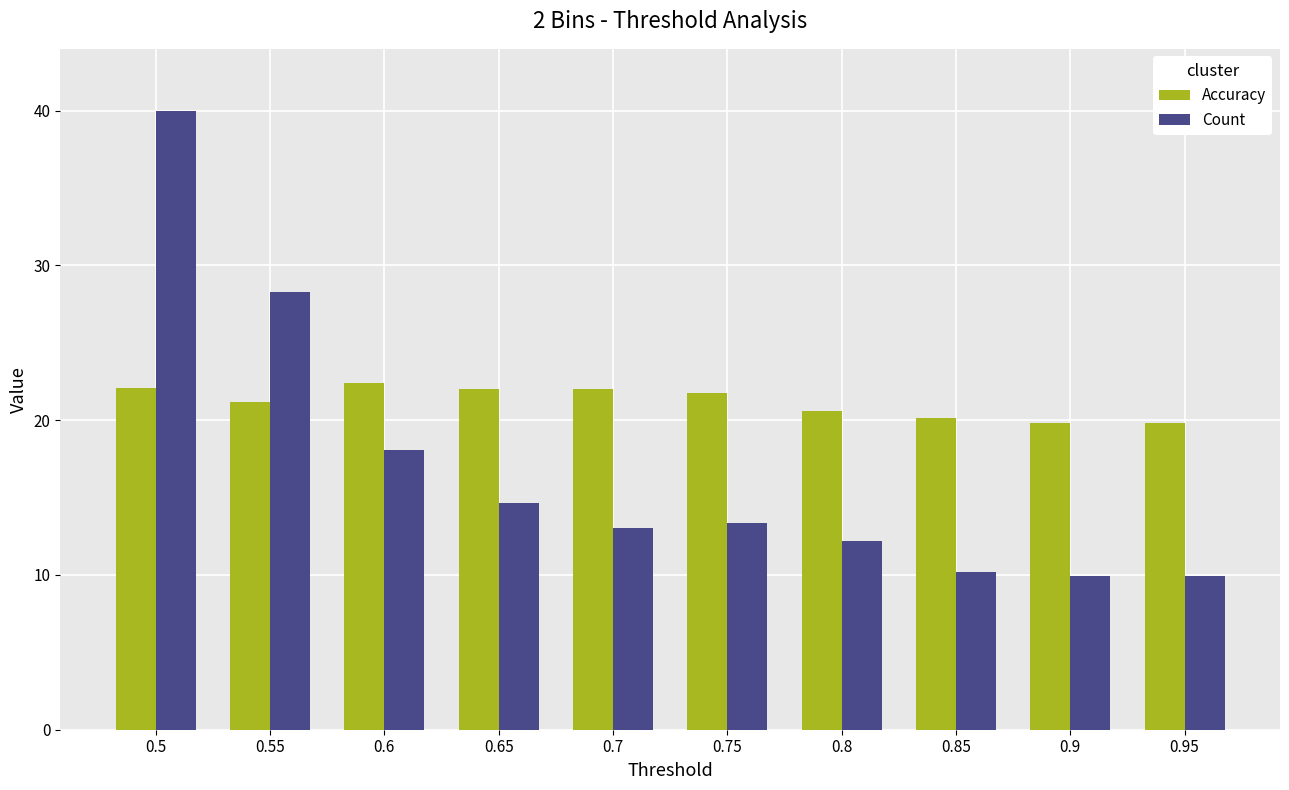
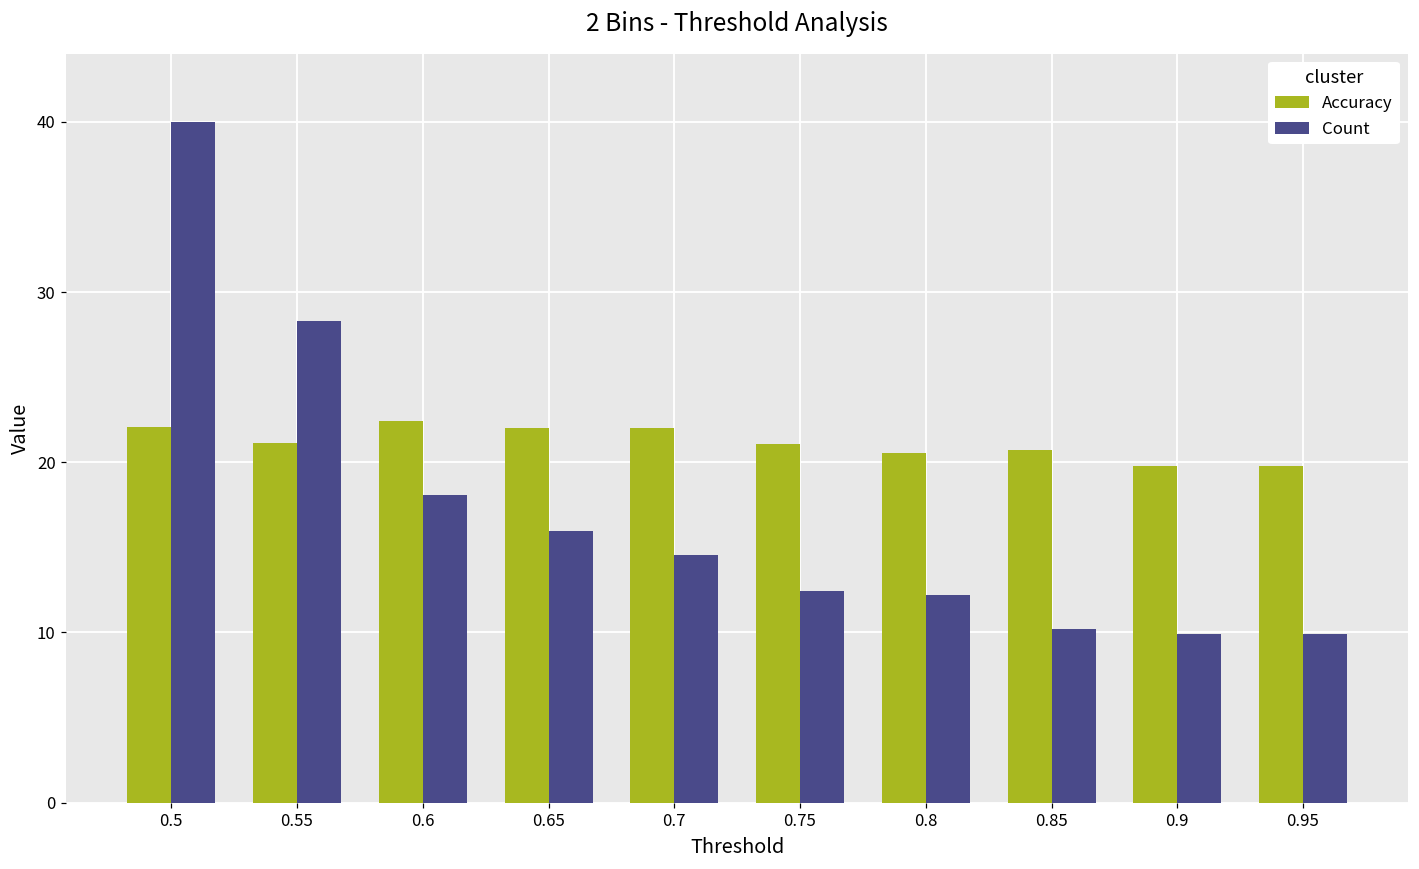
Count, 0.65: 14.7 -> 16.0
Count, 0.7: 13.0 -> 14.5
Accuracy, 0.75: 21.8 -> 21.1
Count, 0.75: 13.4 -> 12.4
Accuracy, 0.85: 20.1 -> 20.7
